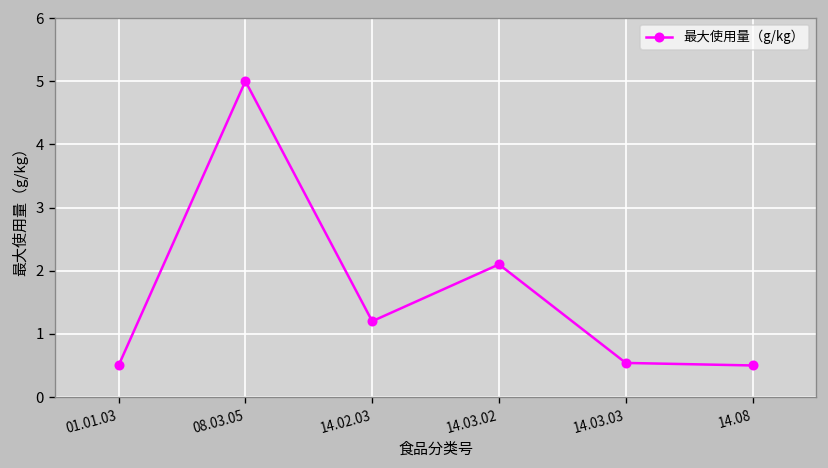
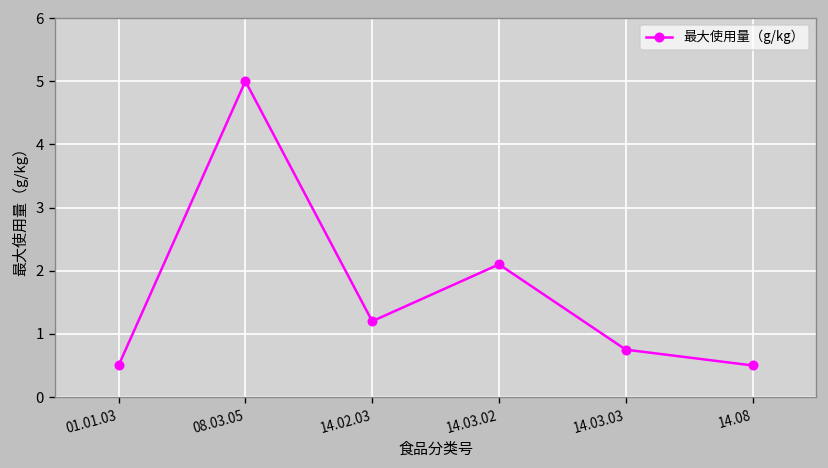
14.03.03: 0.5 -> 0.8
